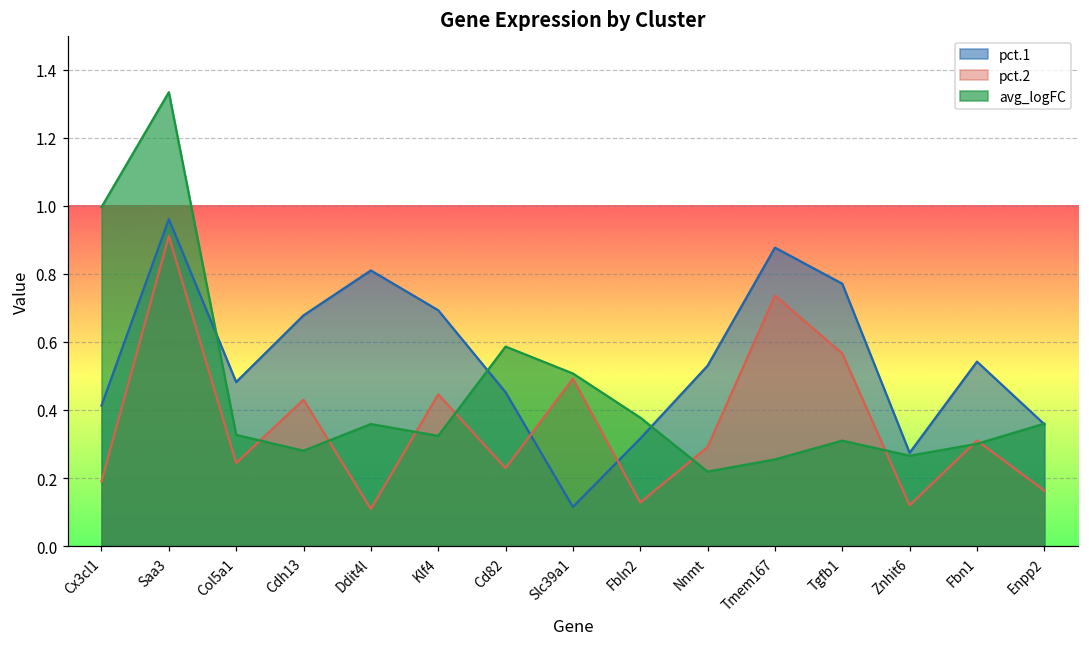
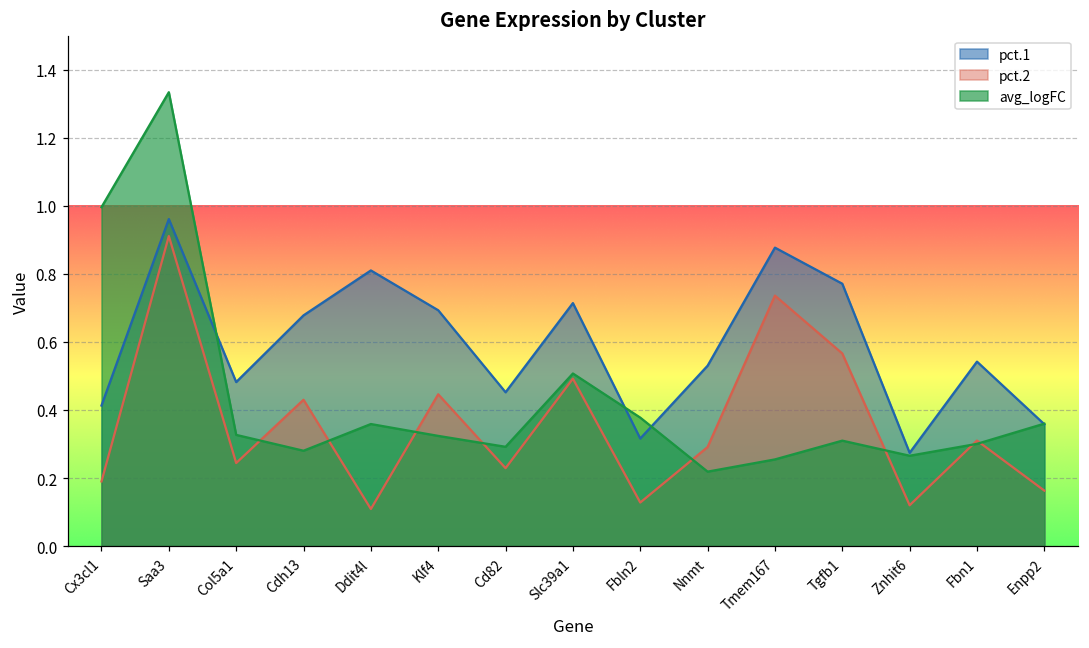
avg_logFC, Cd82: 0.59 -> 0.29
pct.1, Slc39a1: 0.12 -> 0.71
